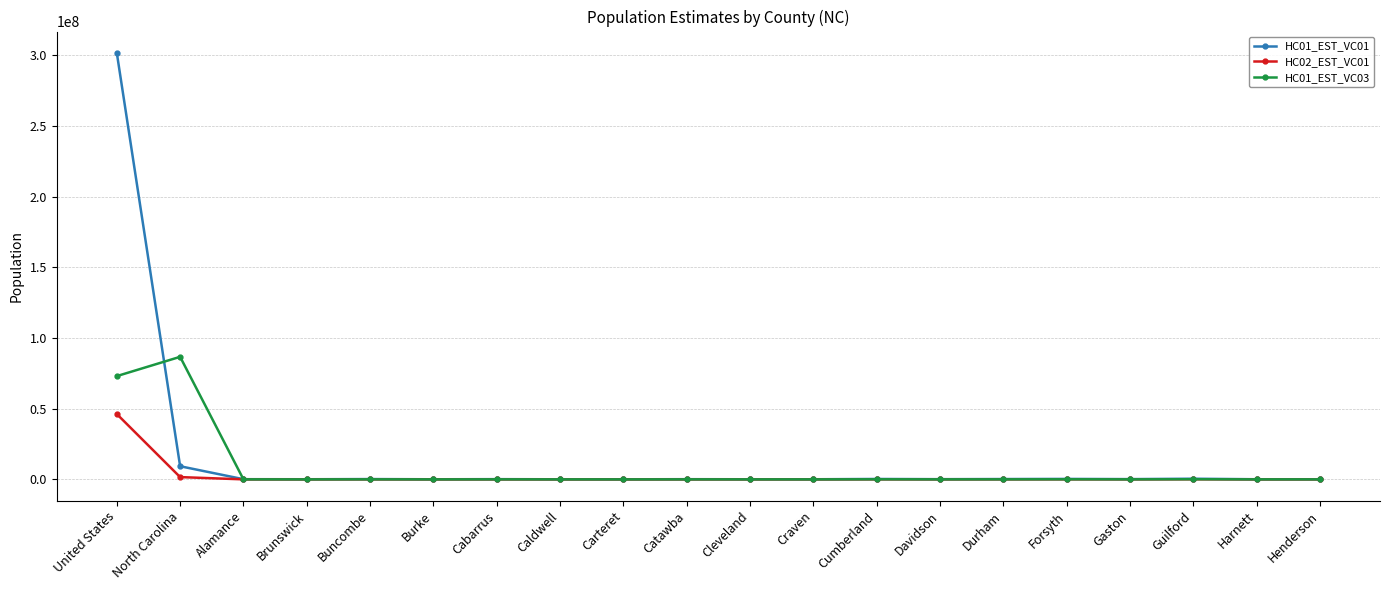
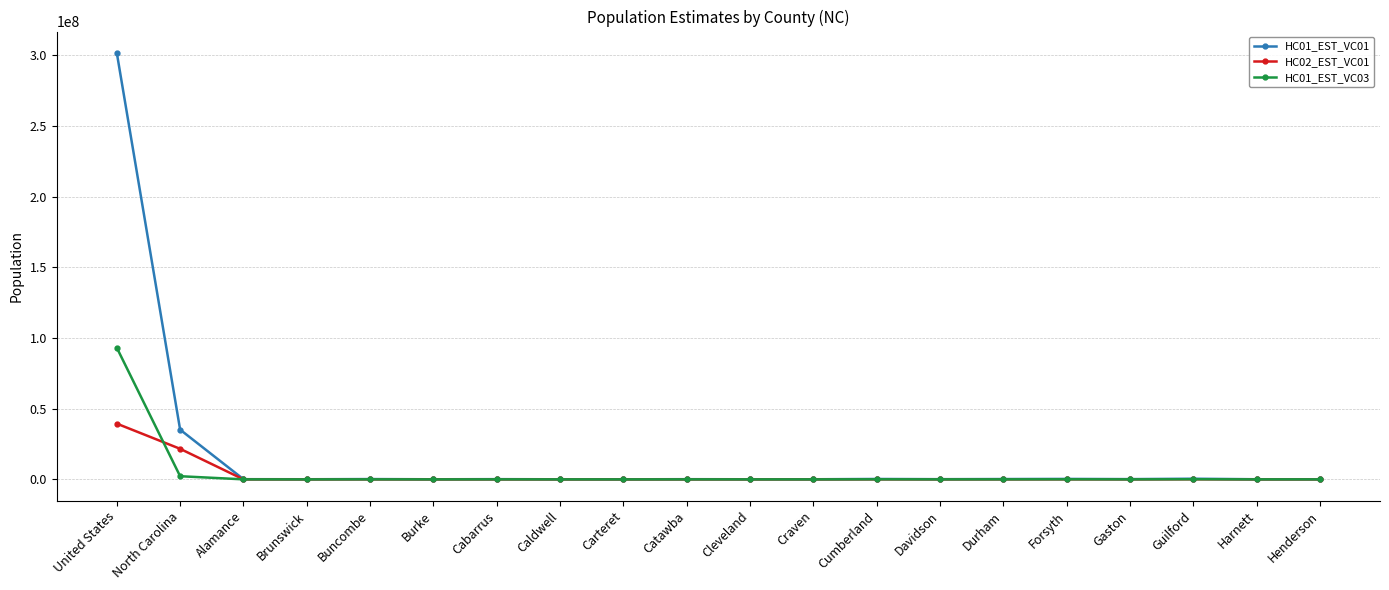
HC02_EST_VC01, United States: 46000000 -> 39000000
HC01_EST_VC03, United States: 73000000 -> 93000000
HC01_EST_VC01, North Carolina: 9000000 -> 35000000
HC02_EST_VC01, North Carolina: 2000000 -> 22000000
HC01_EST_VC03, North Carolina: 87000000 -> 2000000
